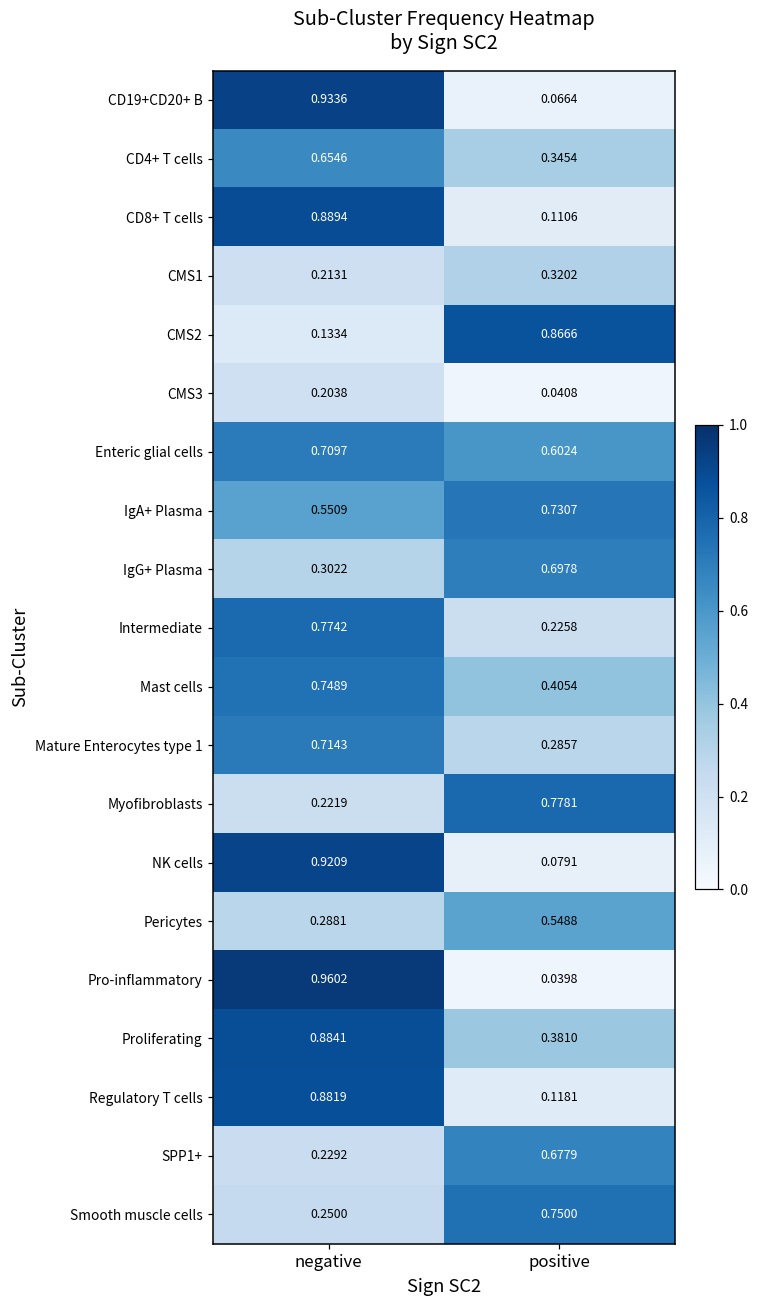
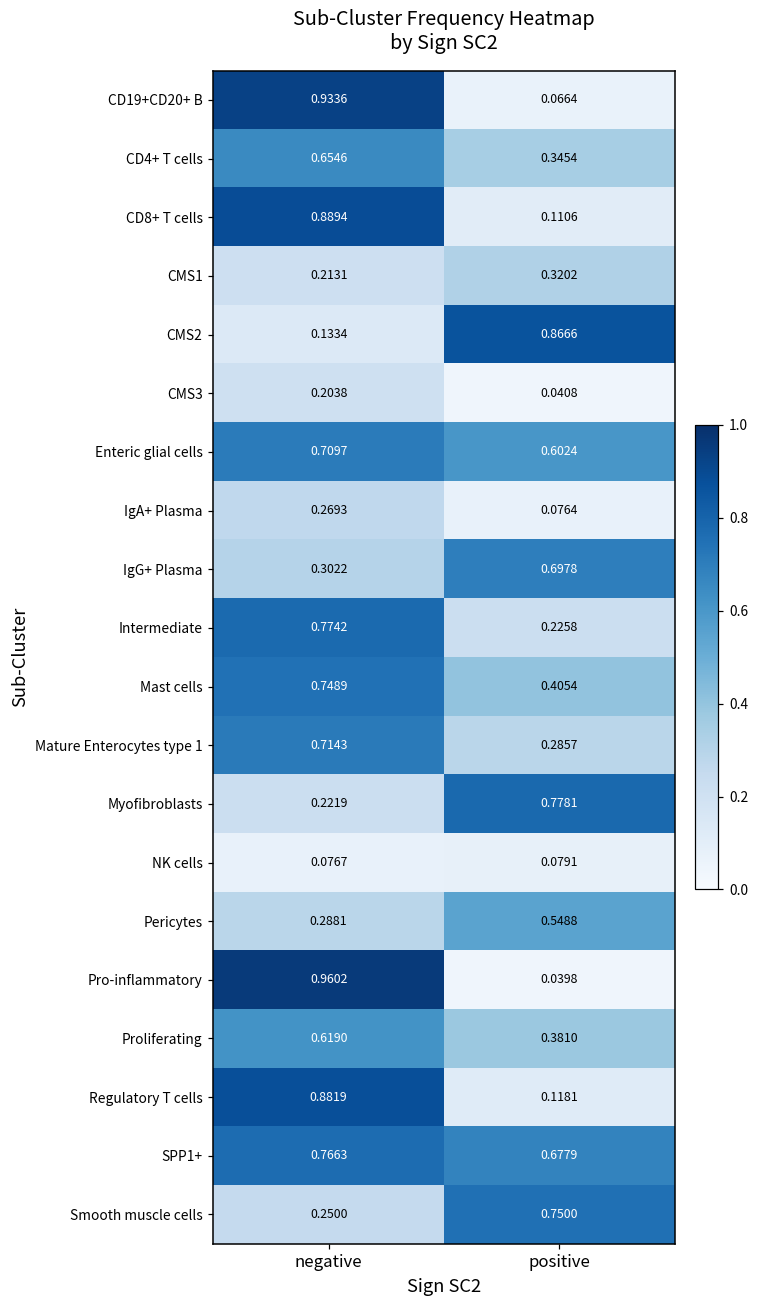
IgA+ Plasma, negative: 0.5509 -> 0.2693
IgA+ Plasma, positive: 0.7307 -> 0.0764
NK cells, negative: 0.9209 -> 0.0767
Proliferating, negative: 0.8841 -> 0.6190
SPP1+, negative: 0.2292 -> 0.7663
